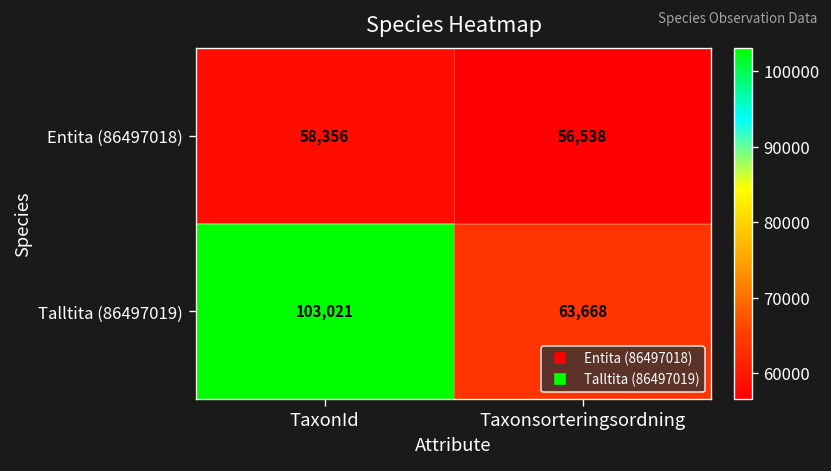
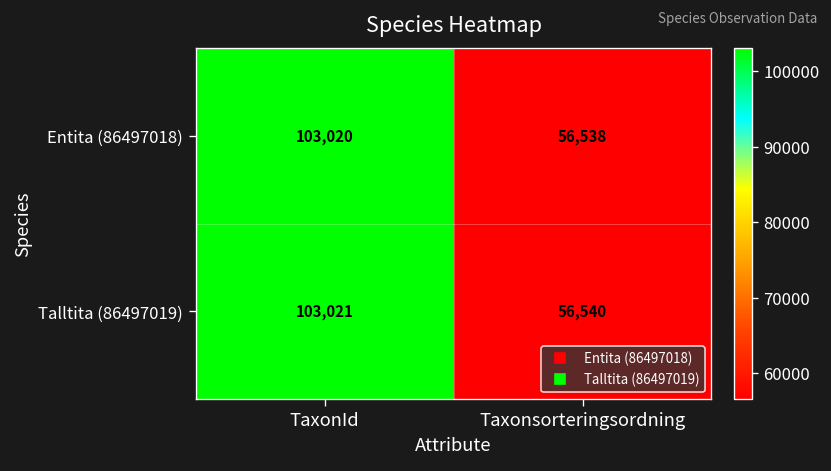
Entita (86497018), TaxonId: 58,356 -> 103,020
Talltita (86497019), Taxonsorteringsordning: 63,668 -> 56,540
